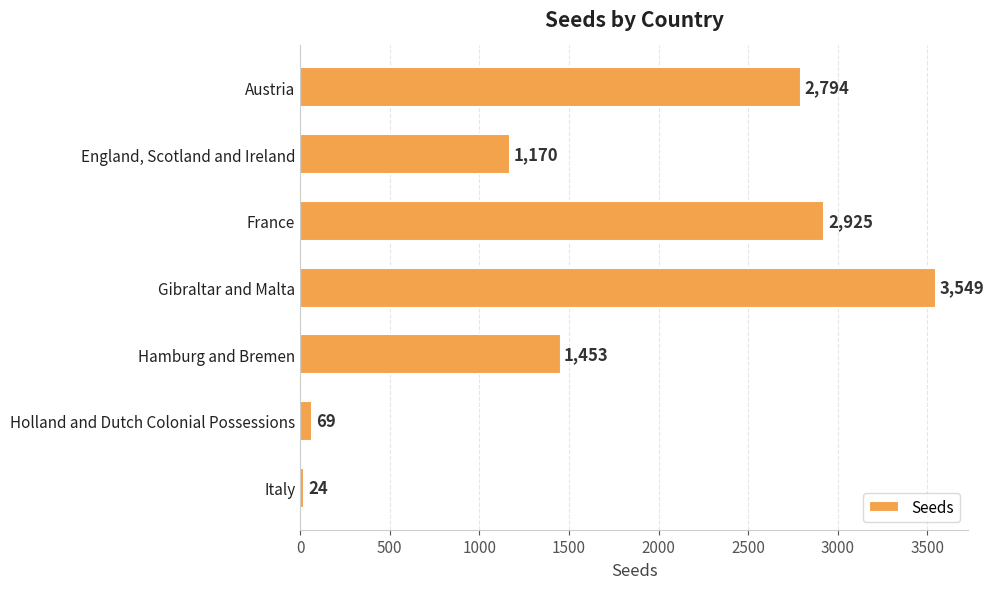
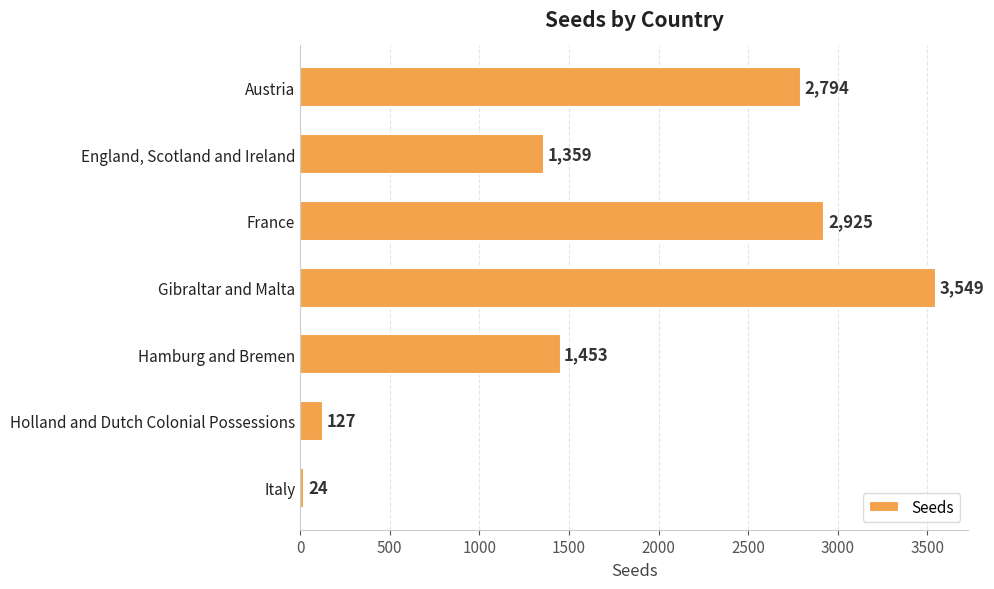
England, Scotland and Ireland: 1,170 -> 1,359
Holland and Dutch Colonial Possessions: 69 -> 127
